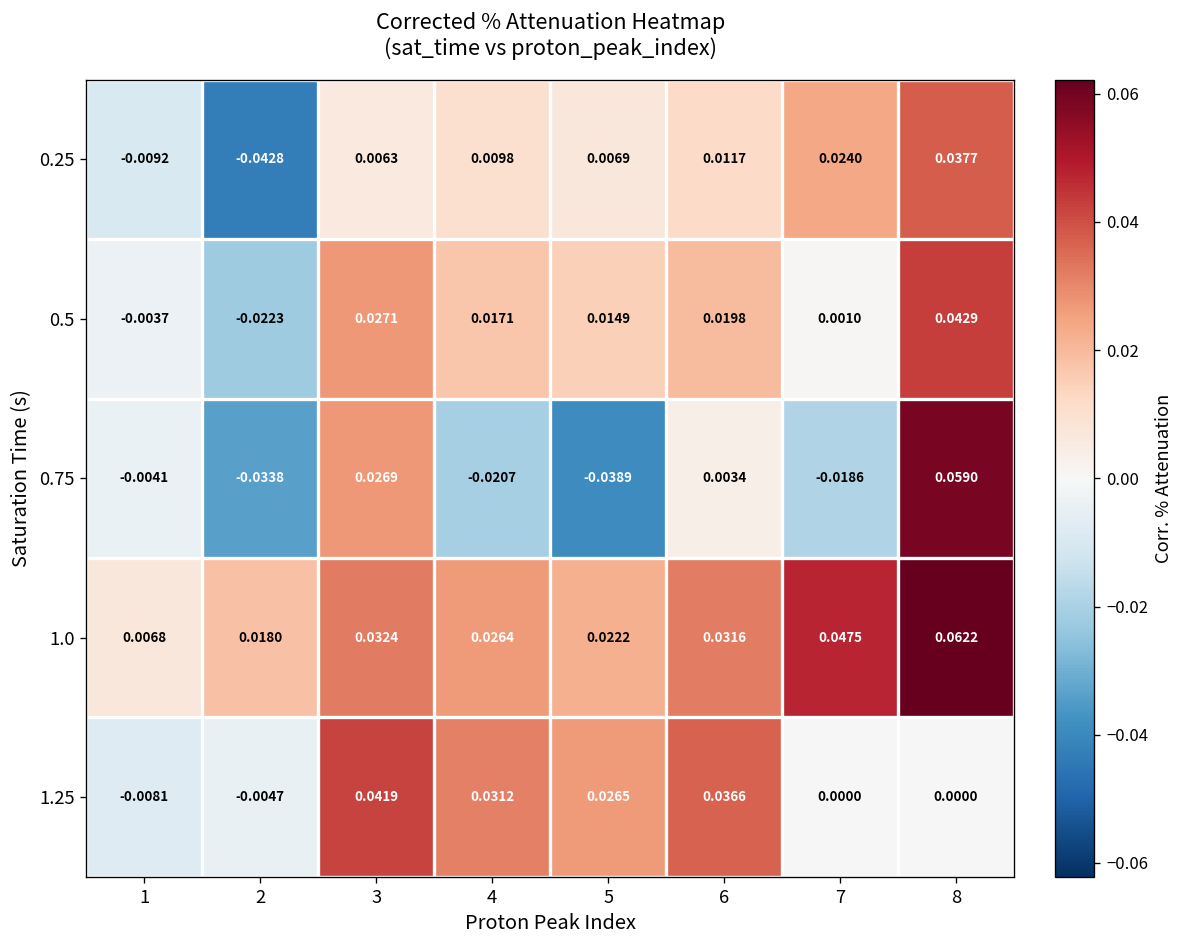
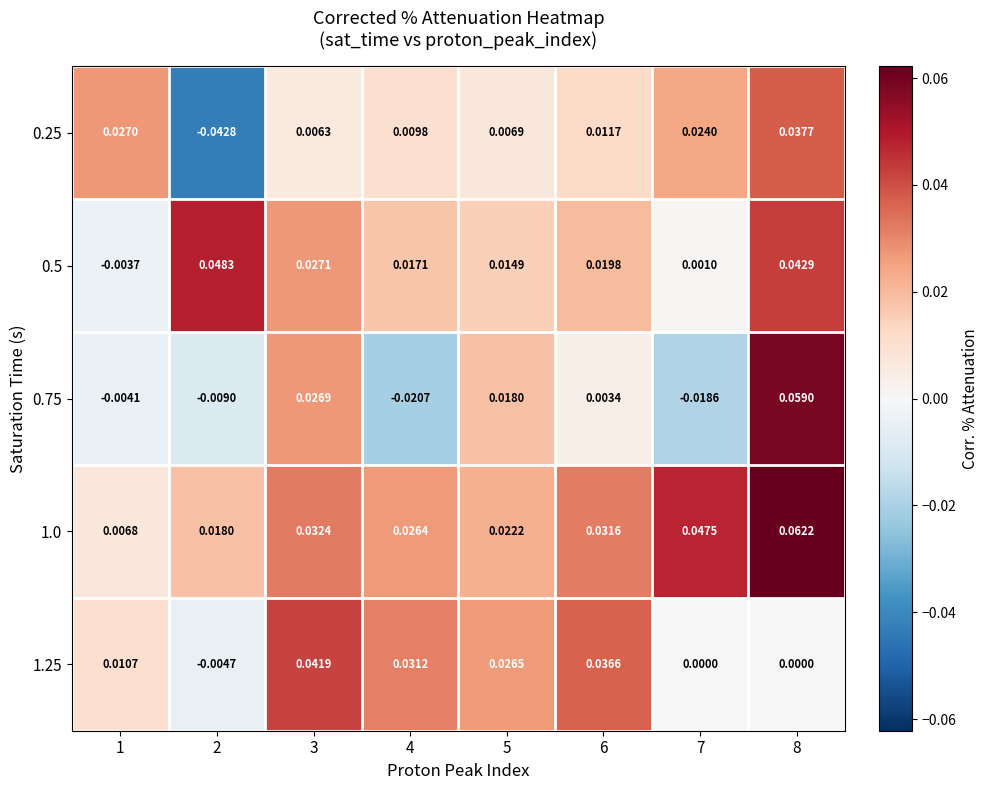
0.25, 1: -0.0092 -> 0.0270
0.5, 2: -0.0223 -> 0.0483
0.75, 2: -0.0338 -> -0.0090
0.75, 5: -0.0389 -> 0.0180
1.25, 1: -0.0081 -> 0.0107
